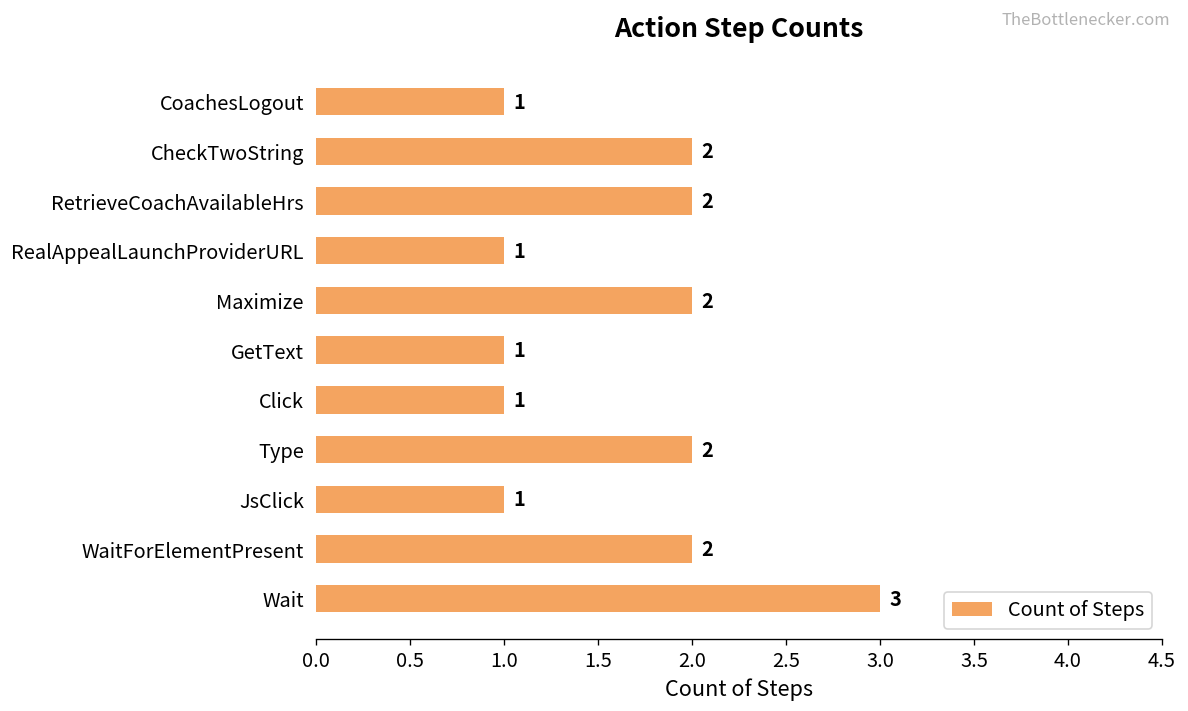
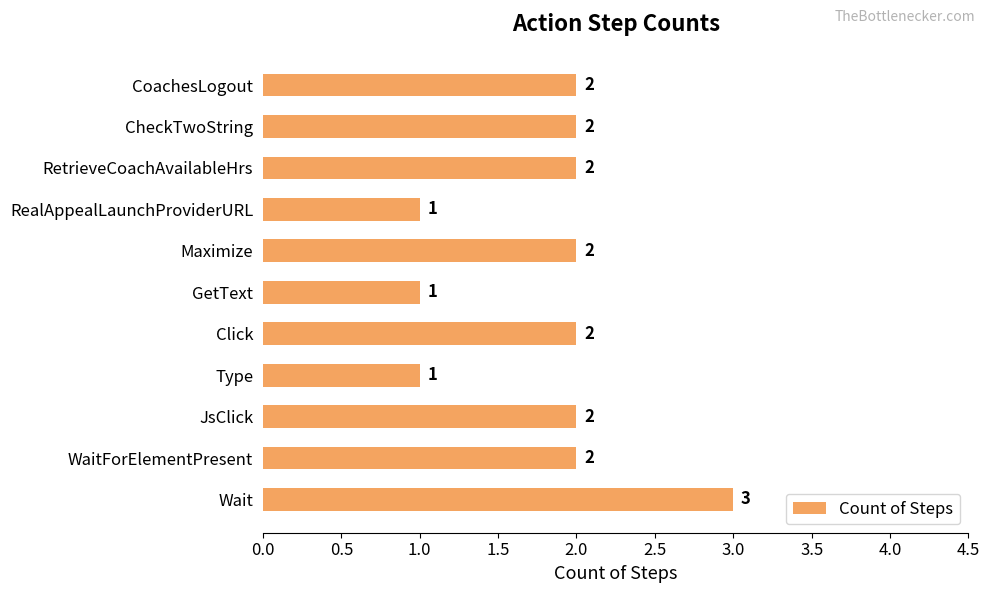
CoachesLogout: 1 -> 2
Click: 1 -> 2
Type: 2 -> 1
JsClick: 1 -> 2
